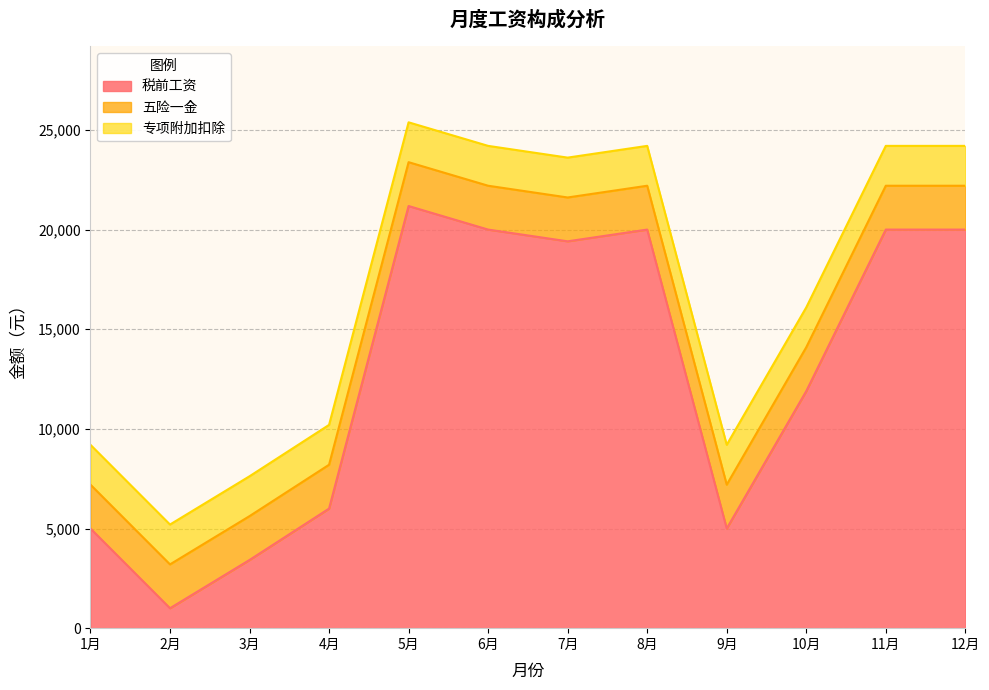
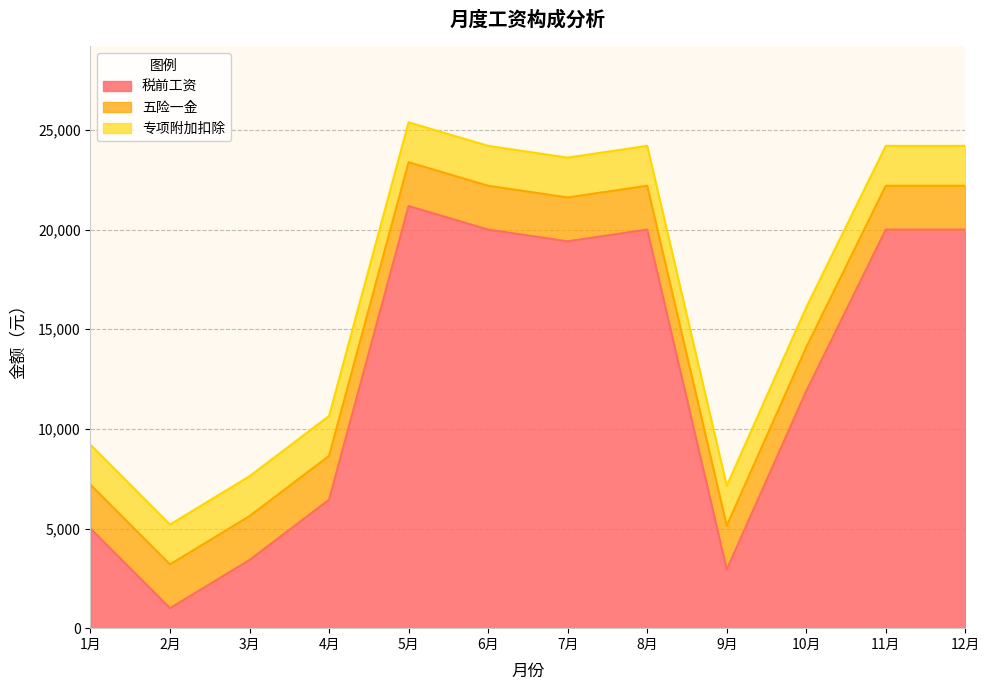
税前工资, 4月: 6,000 -> 6,400
税前工资, 9月: 5,000 -> 2,900
